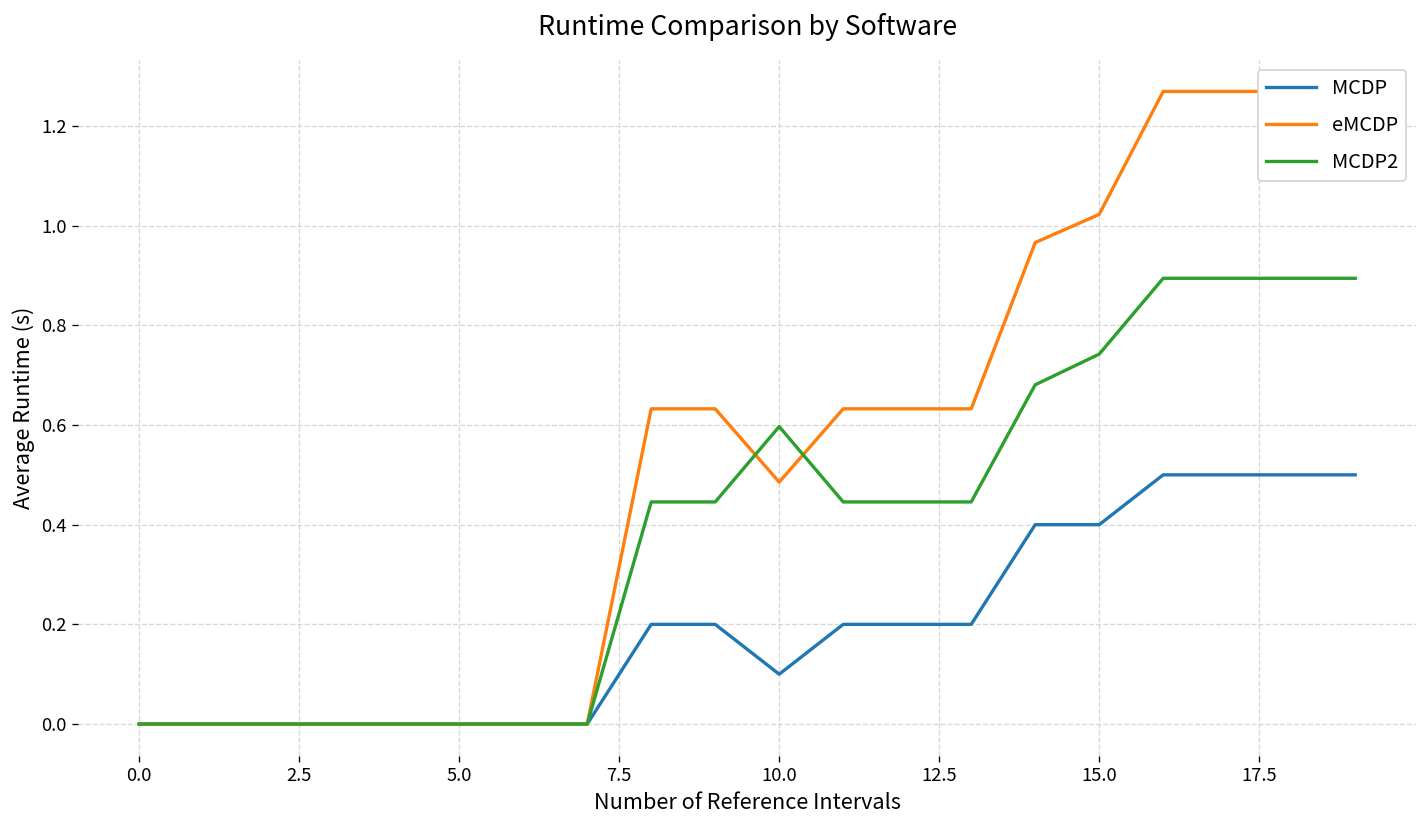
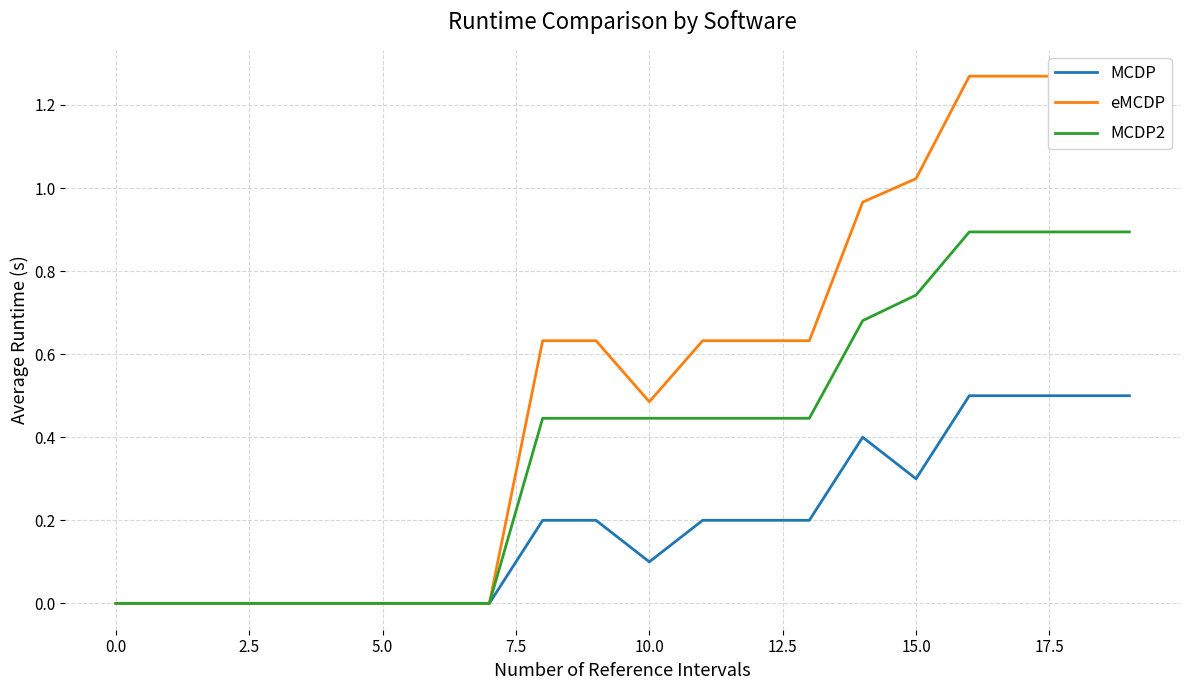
MCDP2, 10.0: 0.60 -> 0.45
MCDP, 15.0: 0.4 -> 0.3
